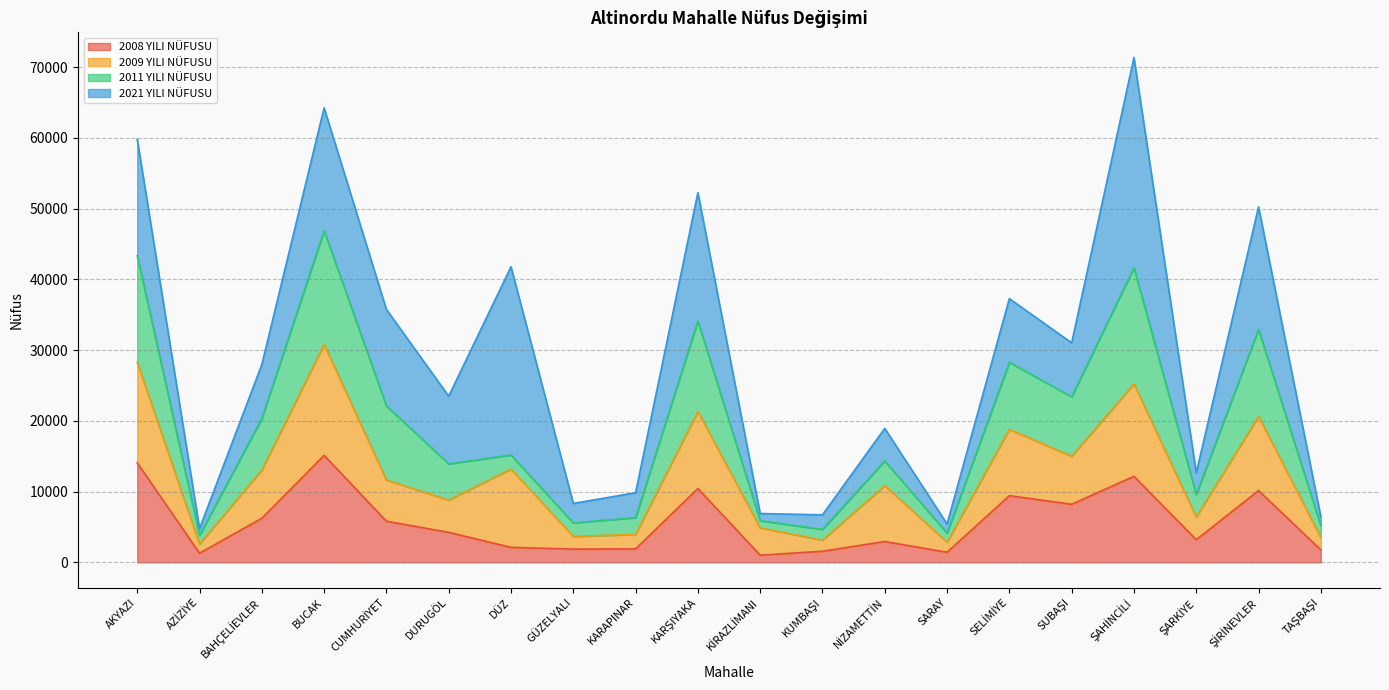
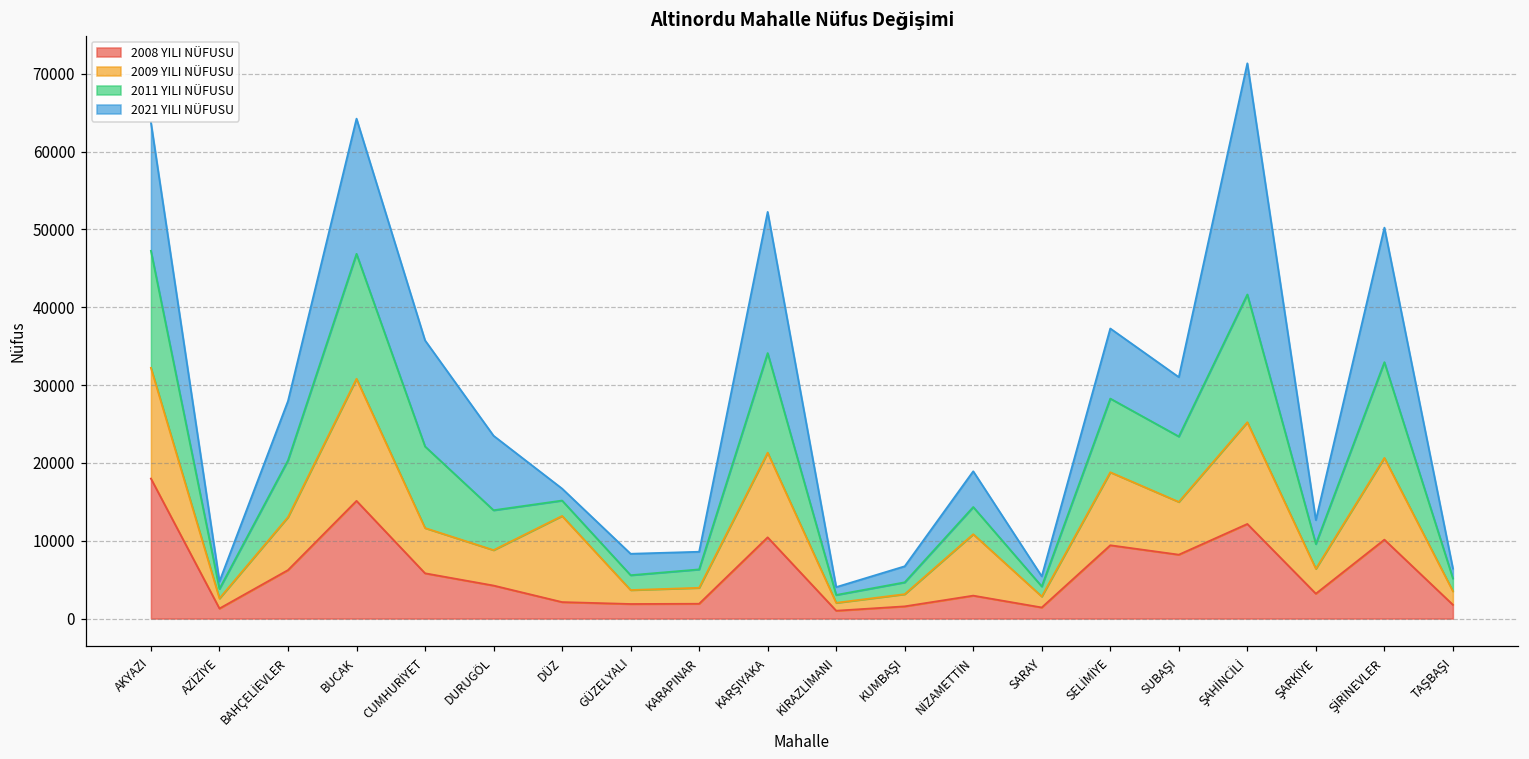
2008 YILI NÜFUSU, AKYAZI: 14000 -> 18000
2021 YILI NÜFUSU, DÜZ: 27000 -> 2000
2021 YILI NÜFUSU, KARAPINAR: 4000 -> 2000
2009 YILI NÜFUSU, KİRAZLİMANI: 4000 -> 1000
